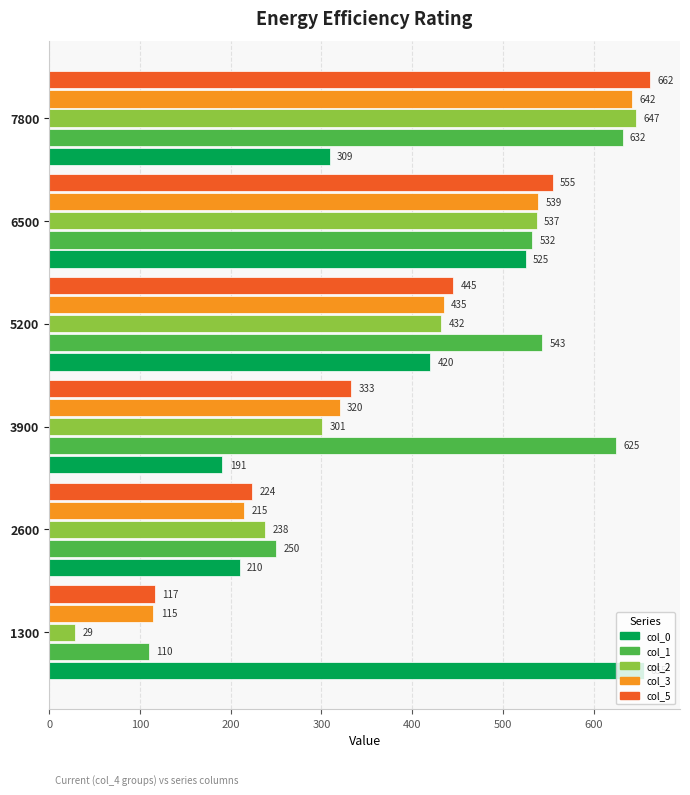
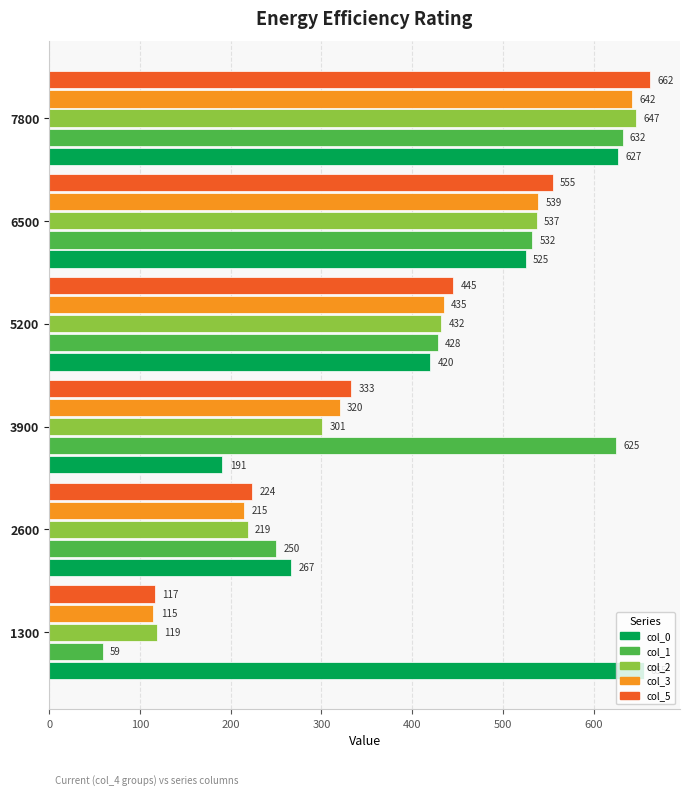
col_0, 7800: 309 -> 627
col_1, 5200: 543 -> 428
col_2, 2600: 238 -> 219
col_0, 2600: 210 -> 267
col_2, 1300: 29 -> 119
col_1, 1300: 110 -> 59
